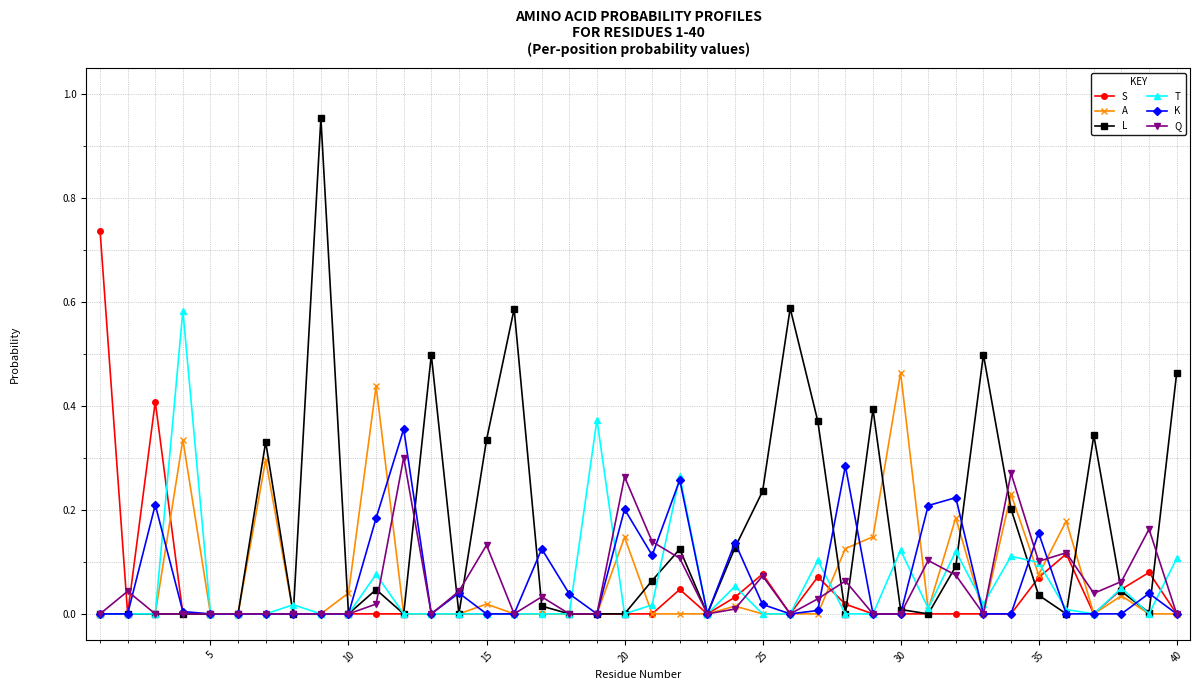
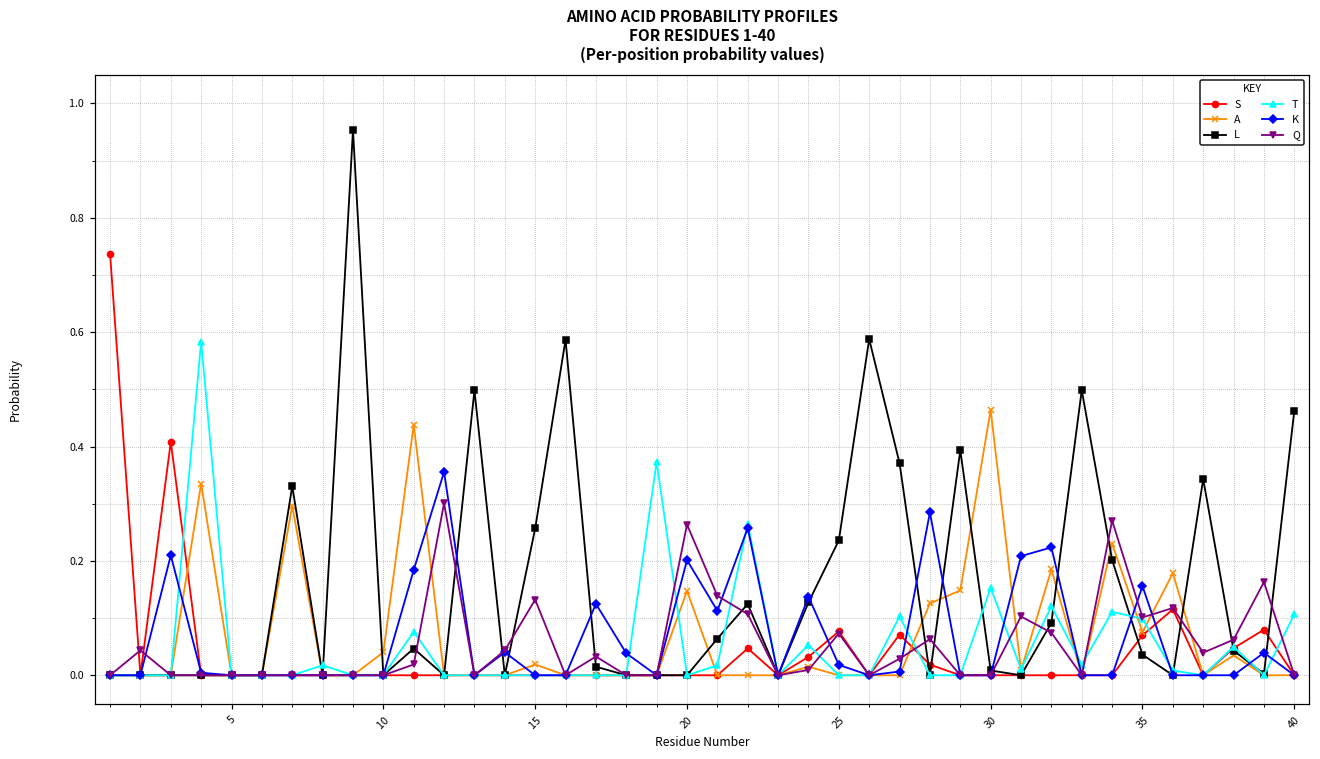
L, 15: 0.33 -> 0.26
T, 30: 0.12 -> 0.15
